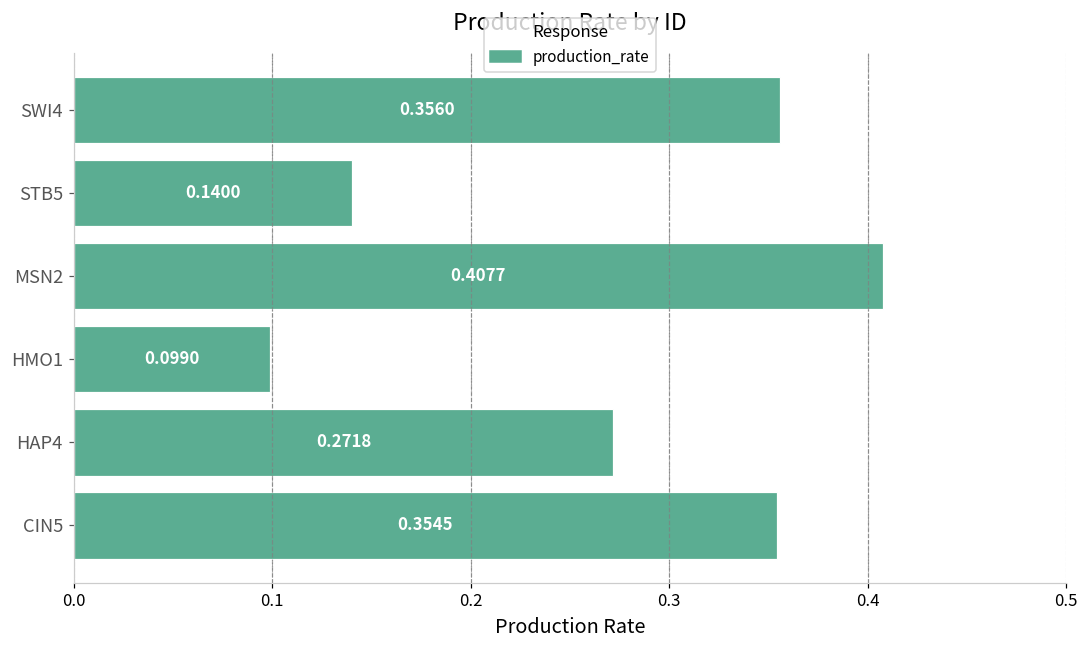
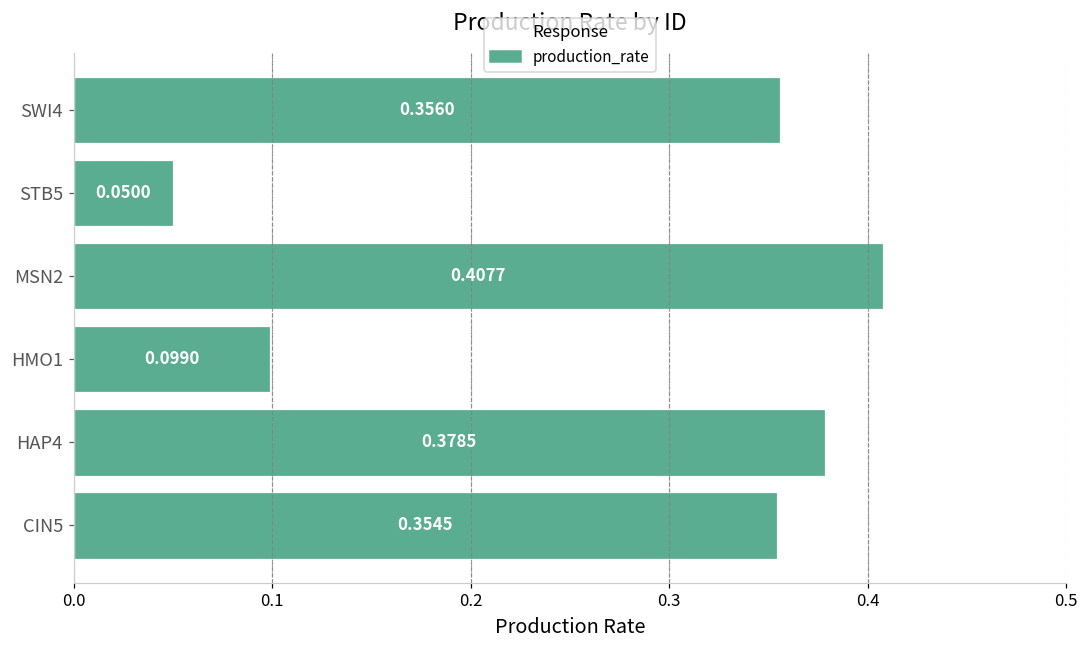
STB5: 0.1400 -> 0.0500
HAP4: 0.2718 -> 0.3785
